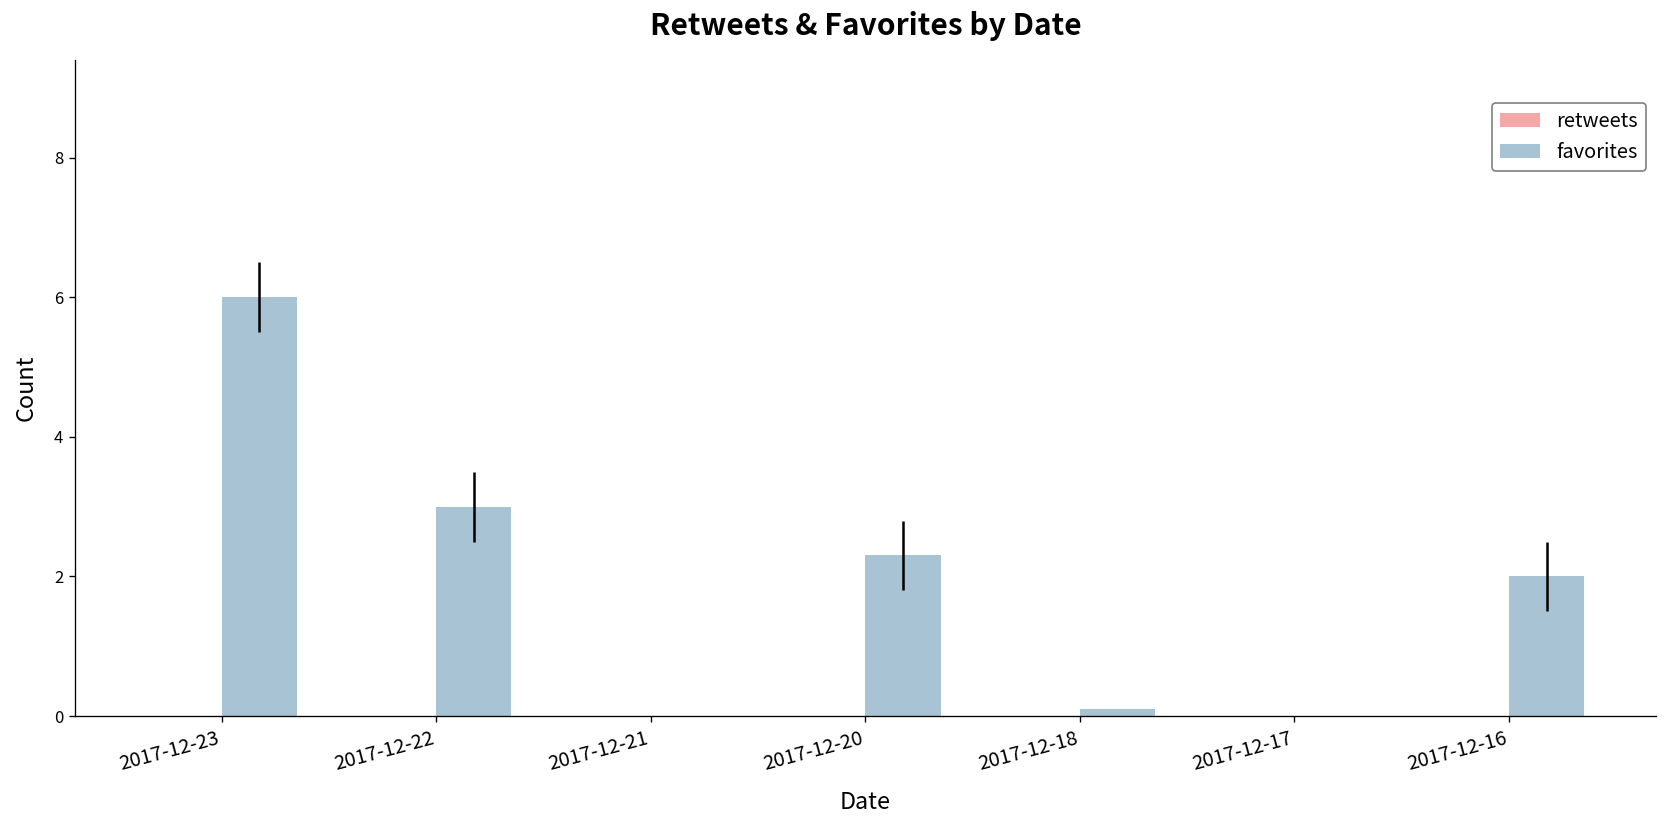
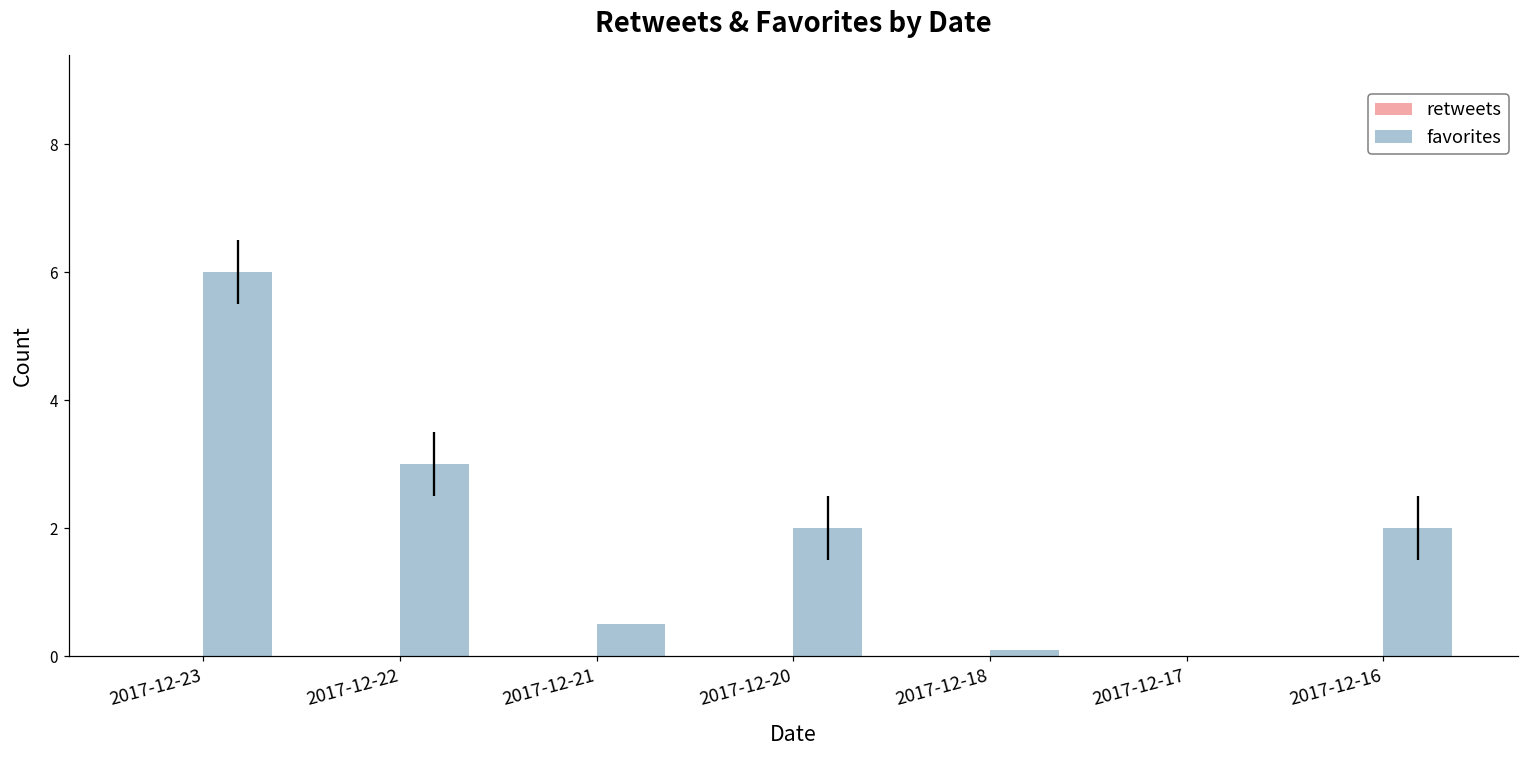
favorites, 2017-12-21: 0.0 -> 0.5
favorites, 2017-12-20: 2.3 -> 2.0
